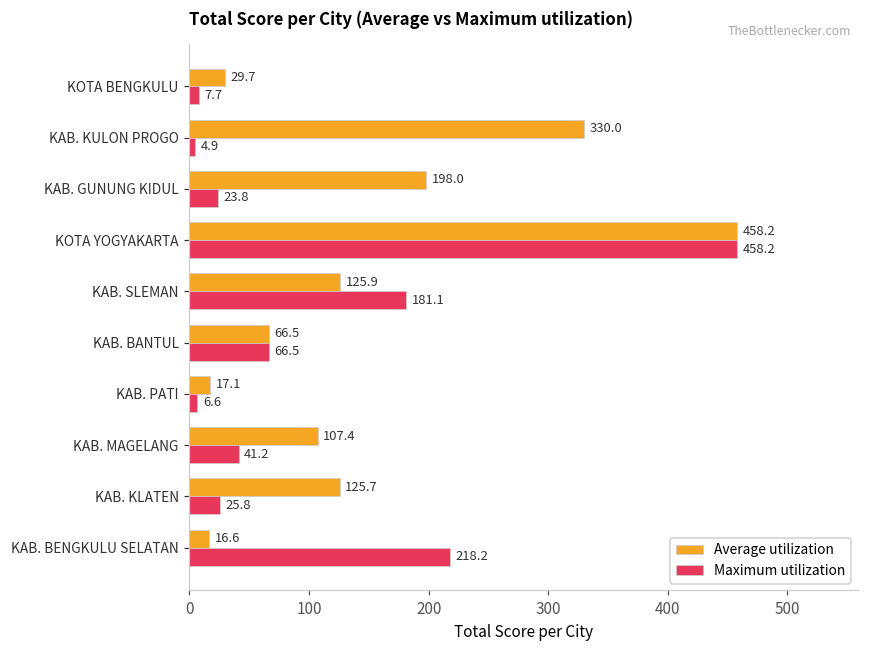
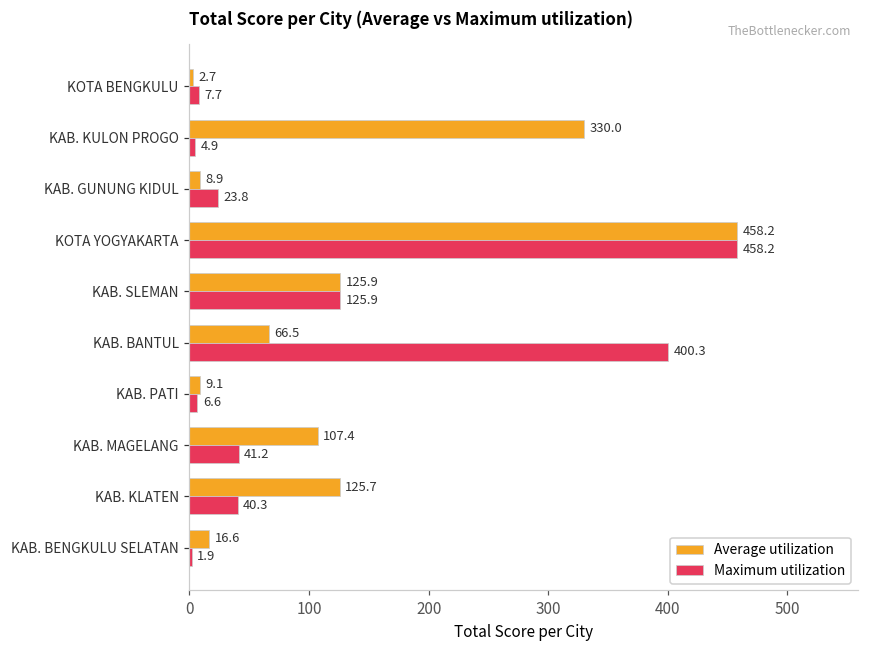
Average utilization, KOTA BENGKULU: 29.7 -> 2.7
Average utilization, KAB. GUNUNG KIDUL: 198.0 -> 8.9
Maximum utilization, KAB. SLEMAN: 181.1 -> 125.9
Maximum utilization, KAB. BANTUL: 66.5 -> 400.3
Average utilization, KAB. PATI: 17.1 -> 9.1
Maximum utilization, KAB. KLATEN: 25.8 -> 40.3
Maximum utilization, KAB. BENGKULU SELATAN: 218.2 -> 1.9
